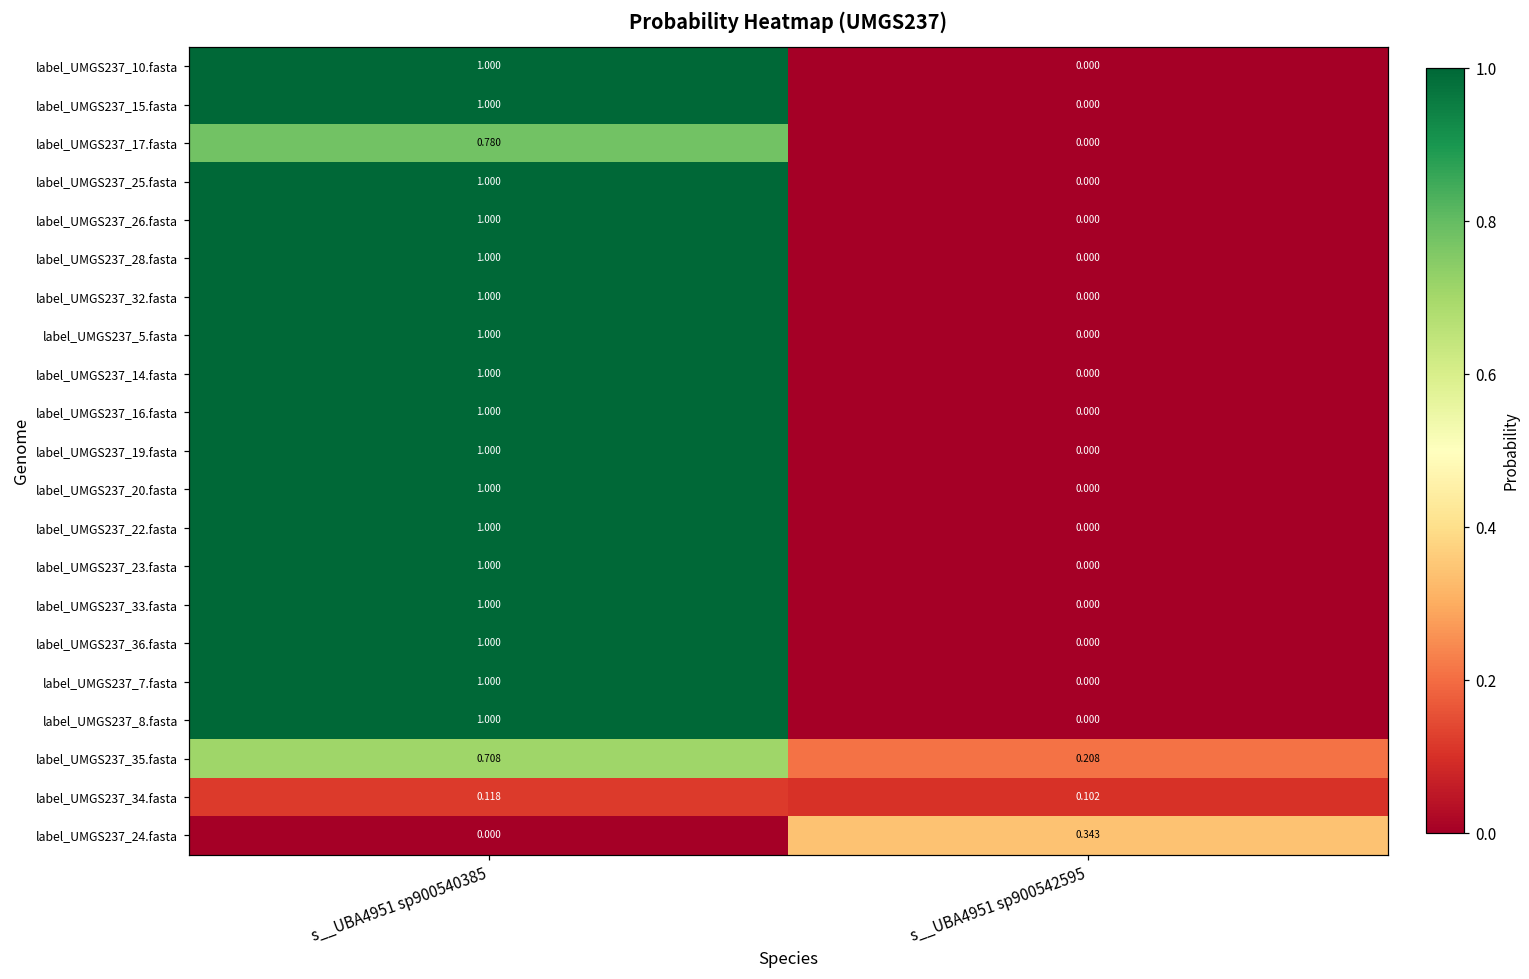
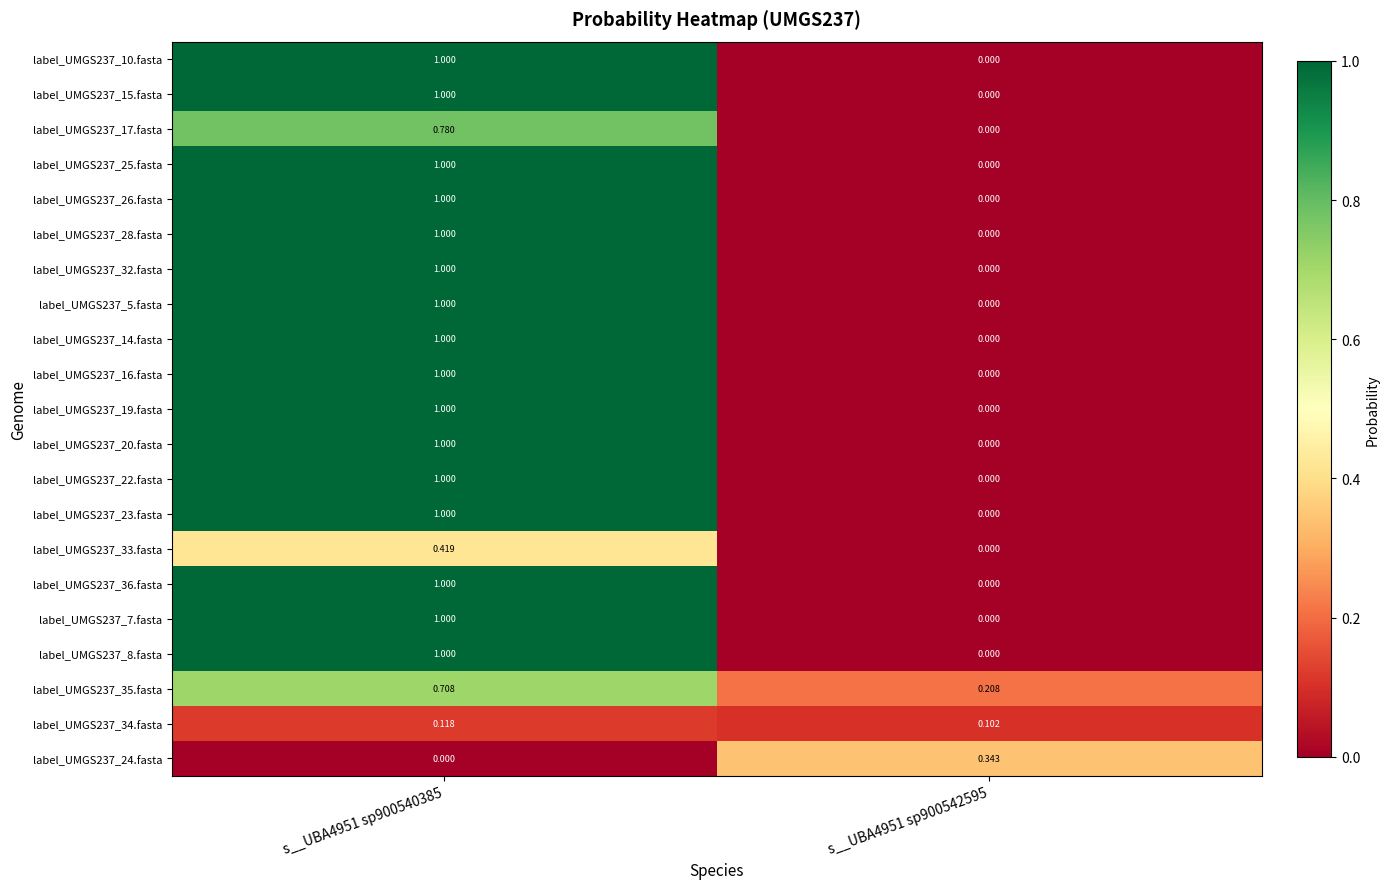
label_UMGS237_33.fasta, s__UBA4951 sp900540385: 1.000 -> 0.419
